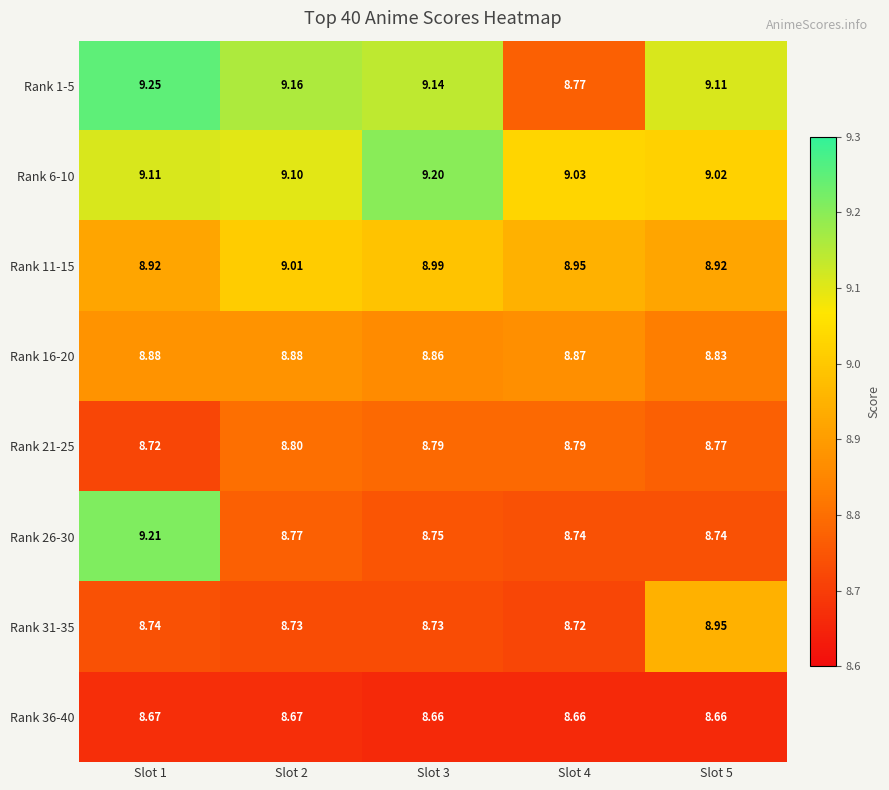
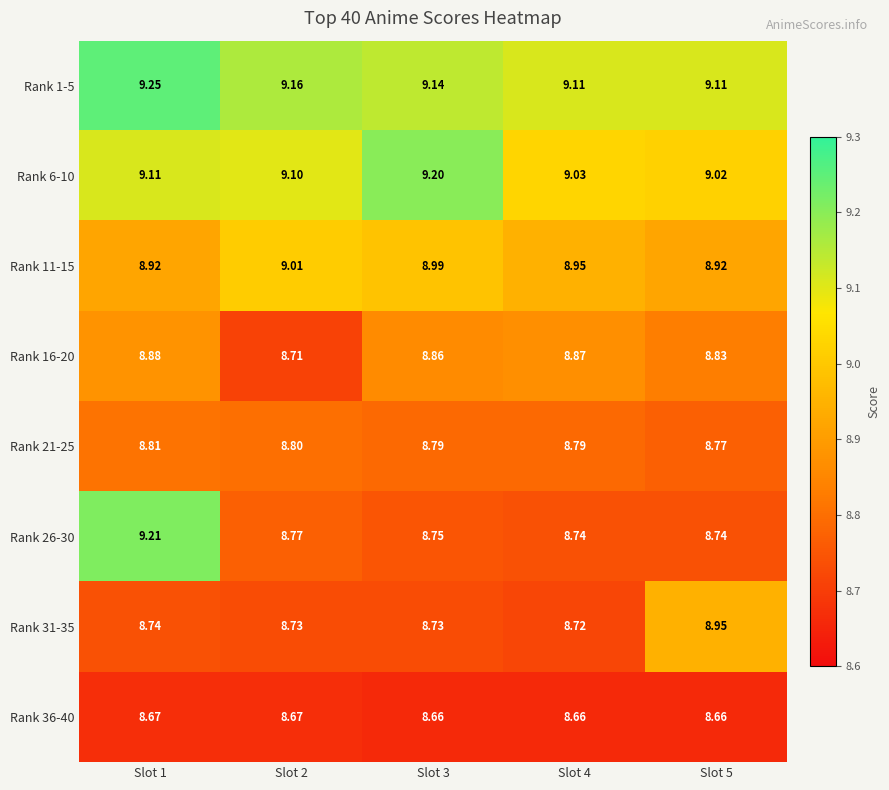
Rank 1-5, Slot 4: 8.77 -> 9.11
Rank 16-20, Slot 2: 8.88 -> 8.71
Rank 21-25, Slot 1: 8.72 -> 8.81
